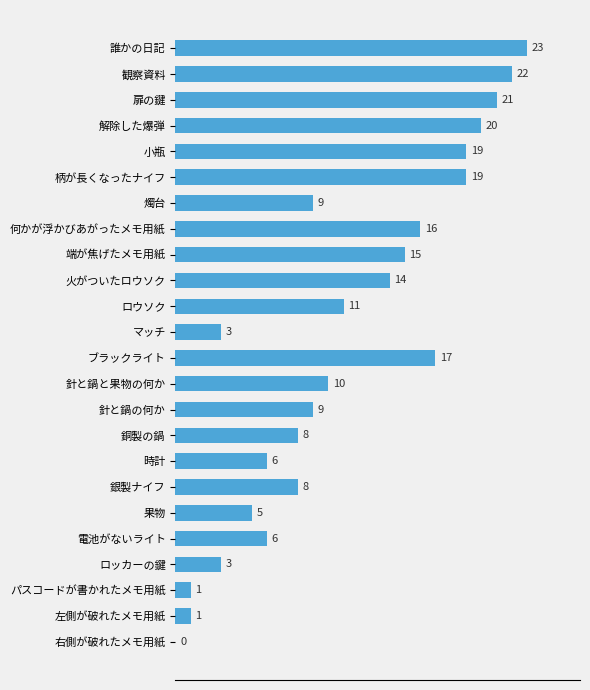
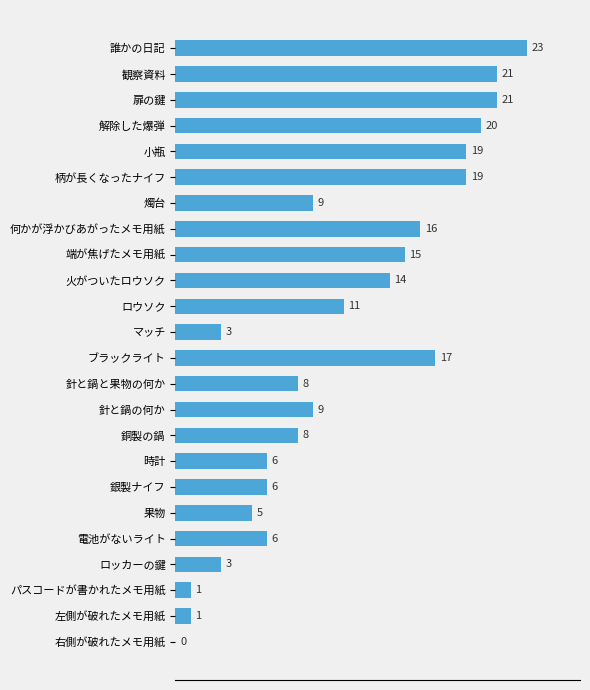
観察資料: 22 -> 21
針と鍋と果物の何か: 10 -> 8
銀製ナイフ: 8 -> 6
